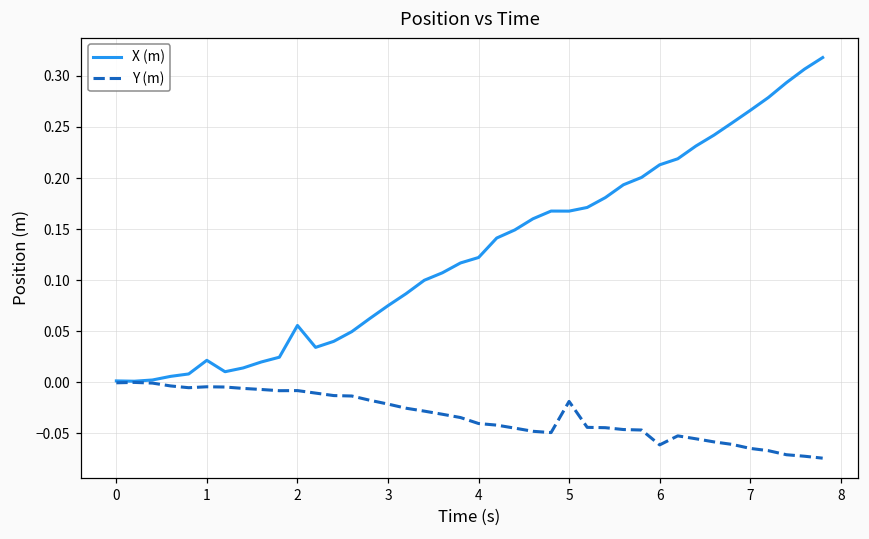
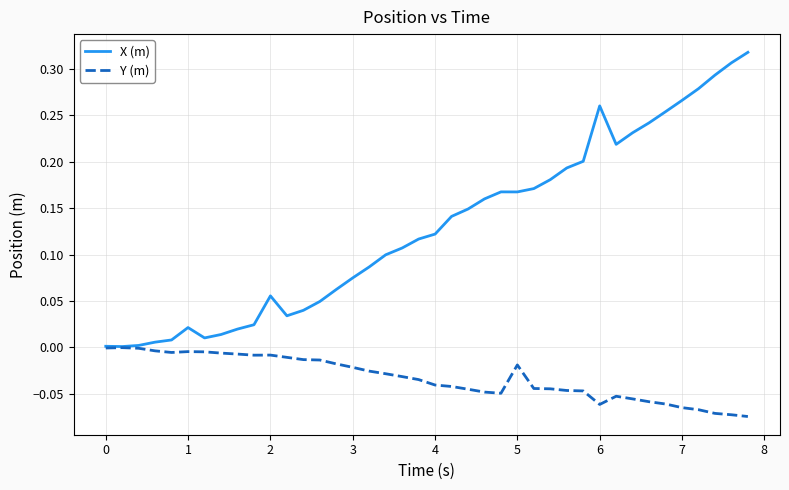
X (m), 6: 0.21 -> 0.26
